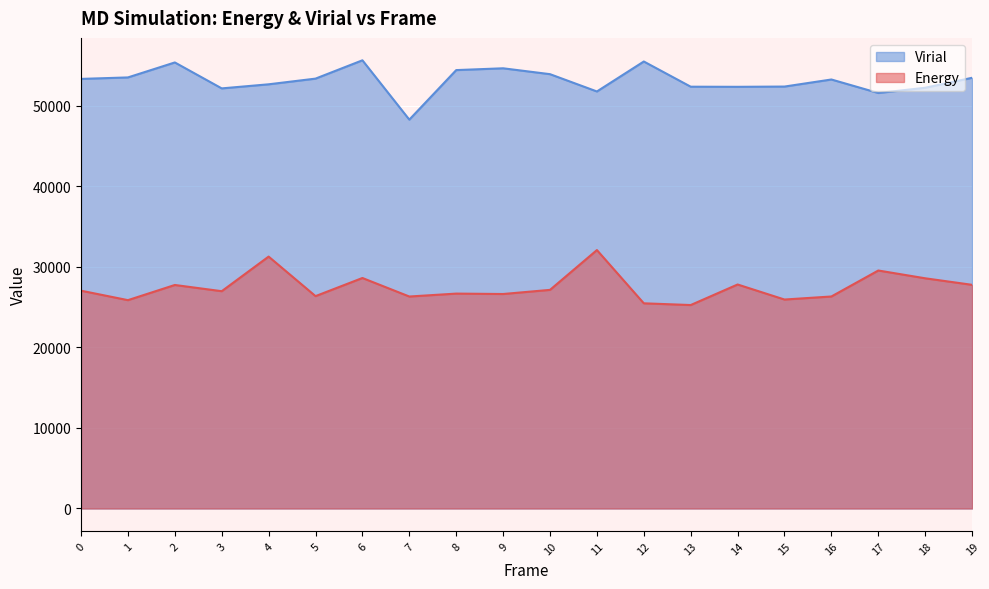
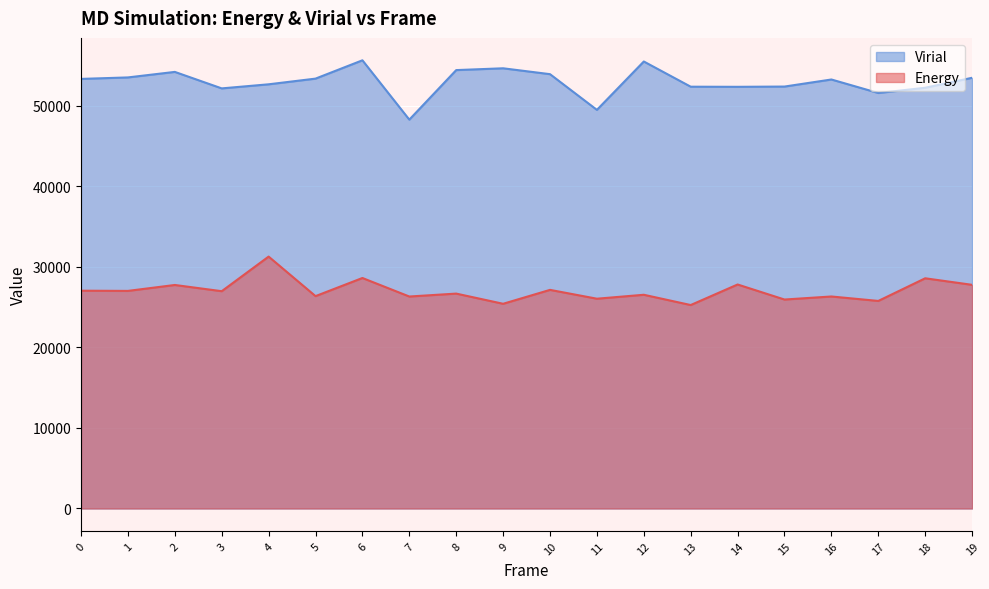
Energy, 1: 26000 -> 27000
Virial, 2: 55000 -> 54000
Energy, 9: 27000 -> 25000
Virial, 11: 52000 -> 49000
Energy, 11: 32000 -> 26000
Energy, 12: 25000 -> 27000
Energy, 17: 30000 -> 26000
